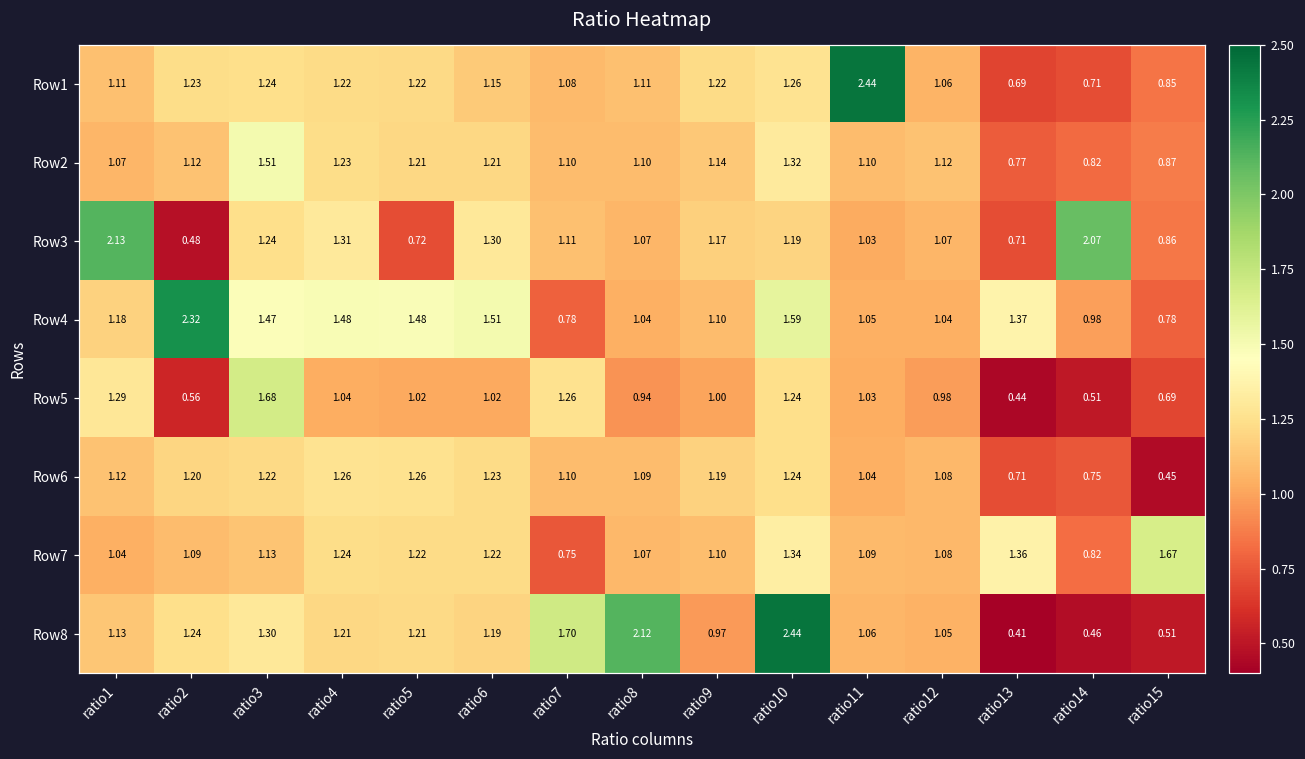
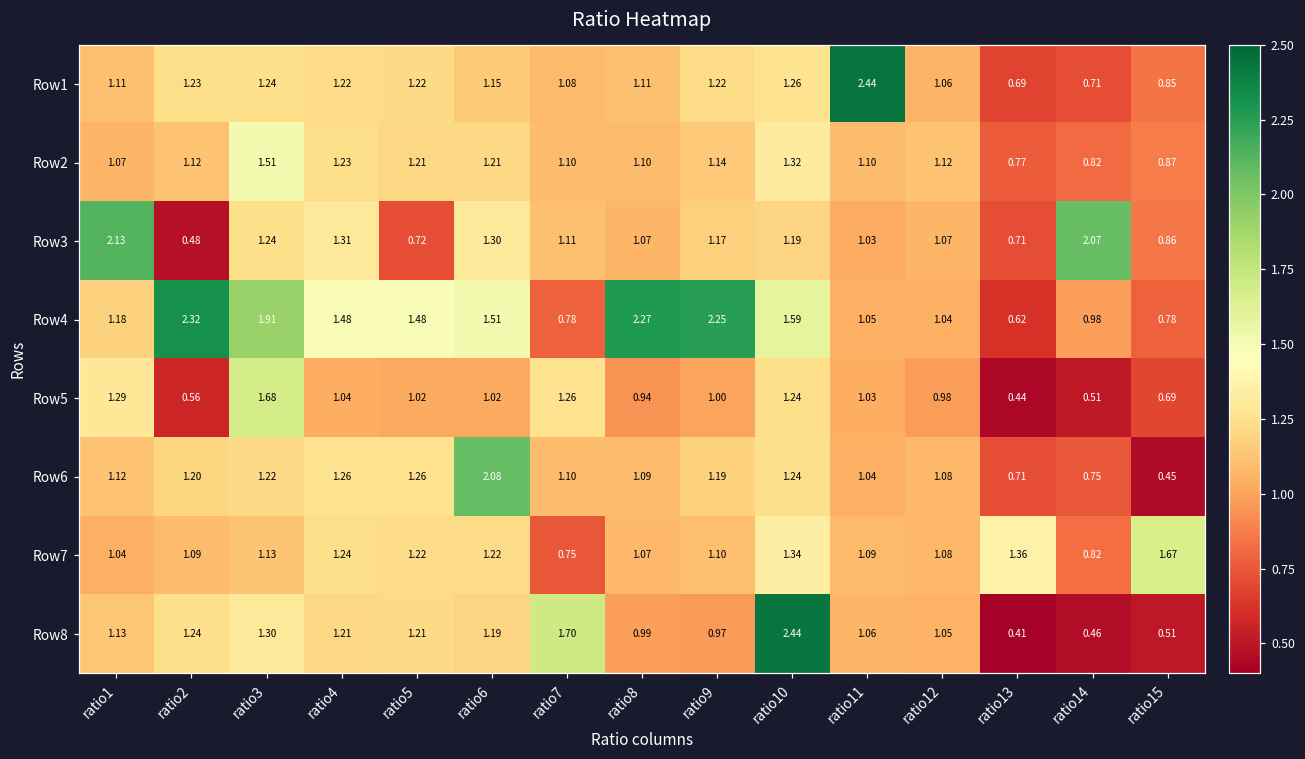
Row4, ratio3: 1.47 -> 1.91
Row4, ratio8: 1.04 -> 2.27
Row4, ratio9: 1.10 -> 2.25
Row4, ratio13: 1.37 -> 0.62
Row6, ratio6: 1.23 -> 2.08
Row8, ratio8: 2.12 -> 0.99
